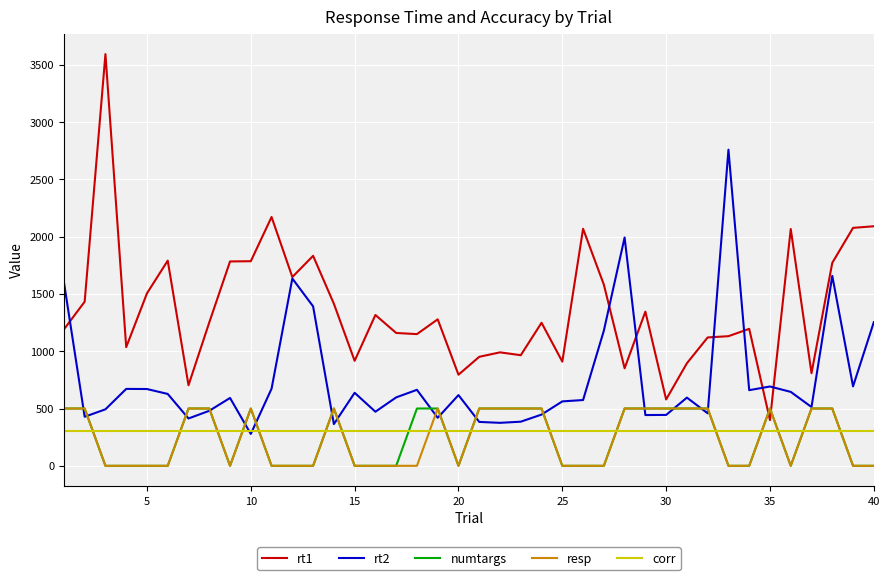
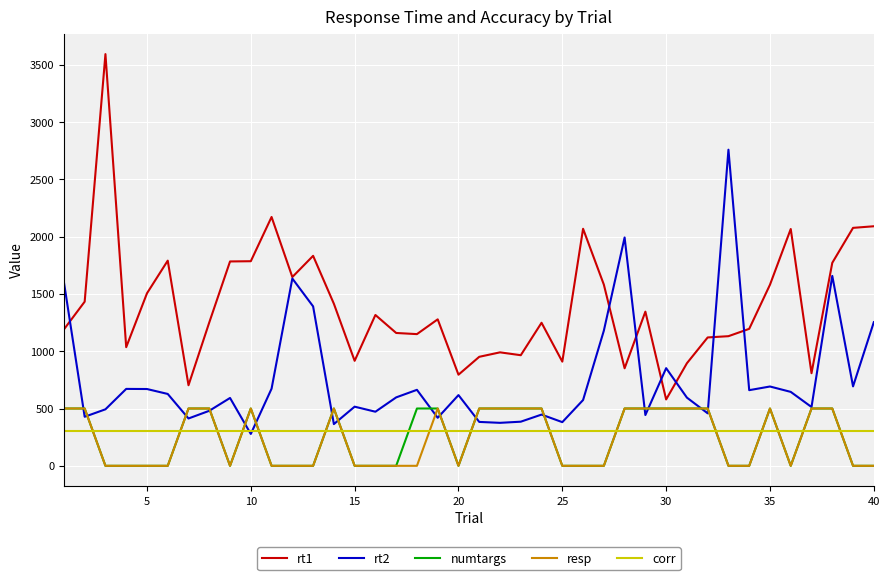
rt2, 15: 640 -> 520
rt2, 25: 560 -> 380
rt2, 30: 440 -> 850
rt1, 35: 400 -> 1580
